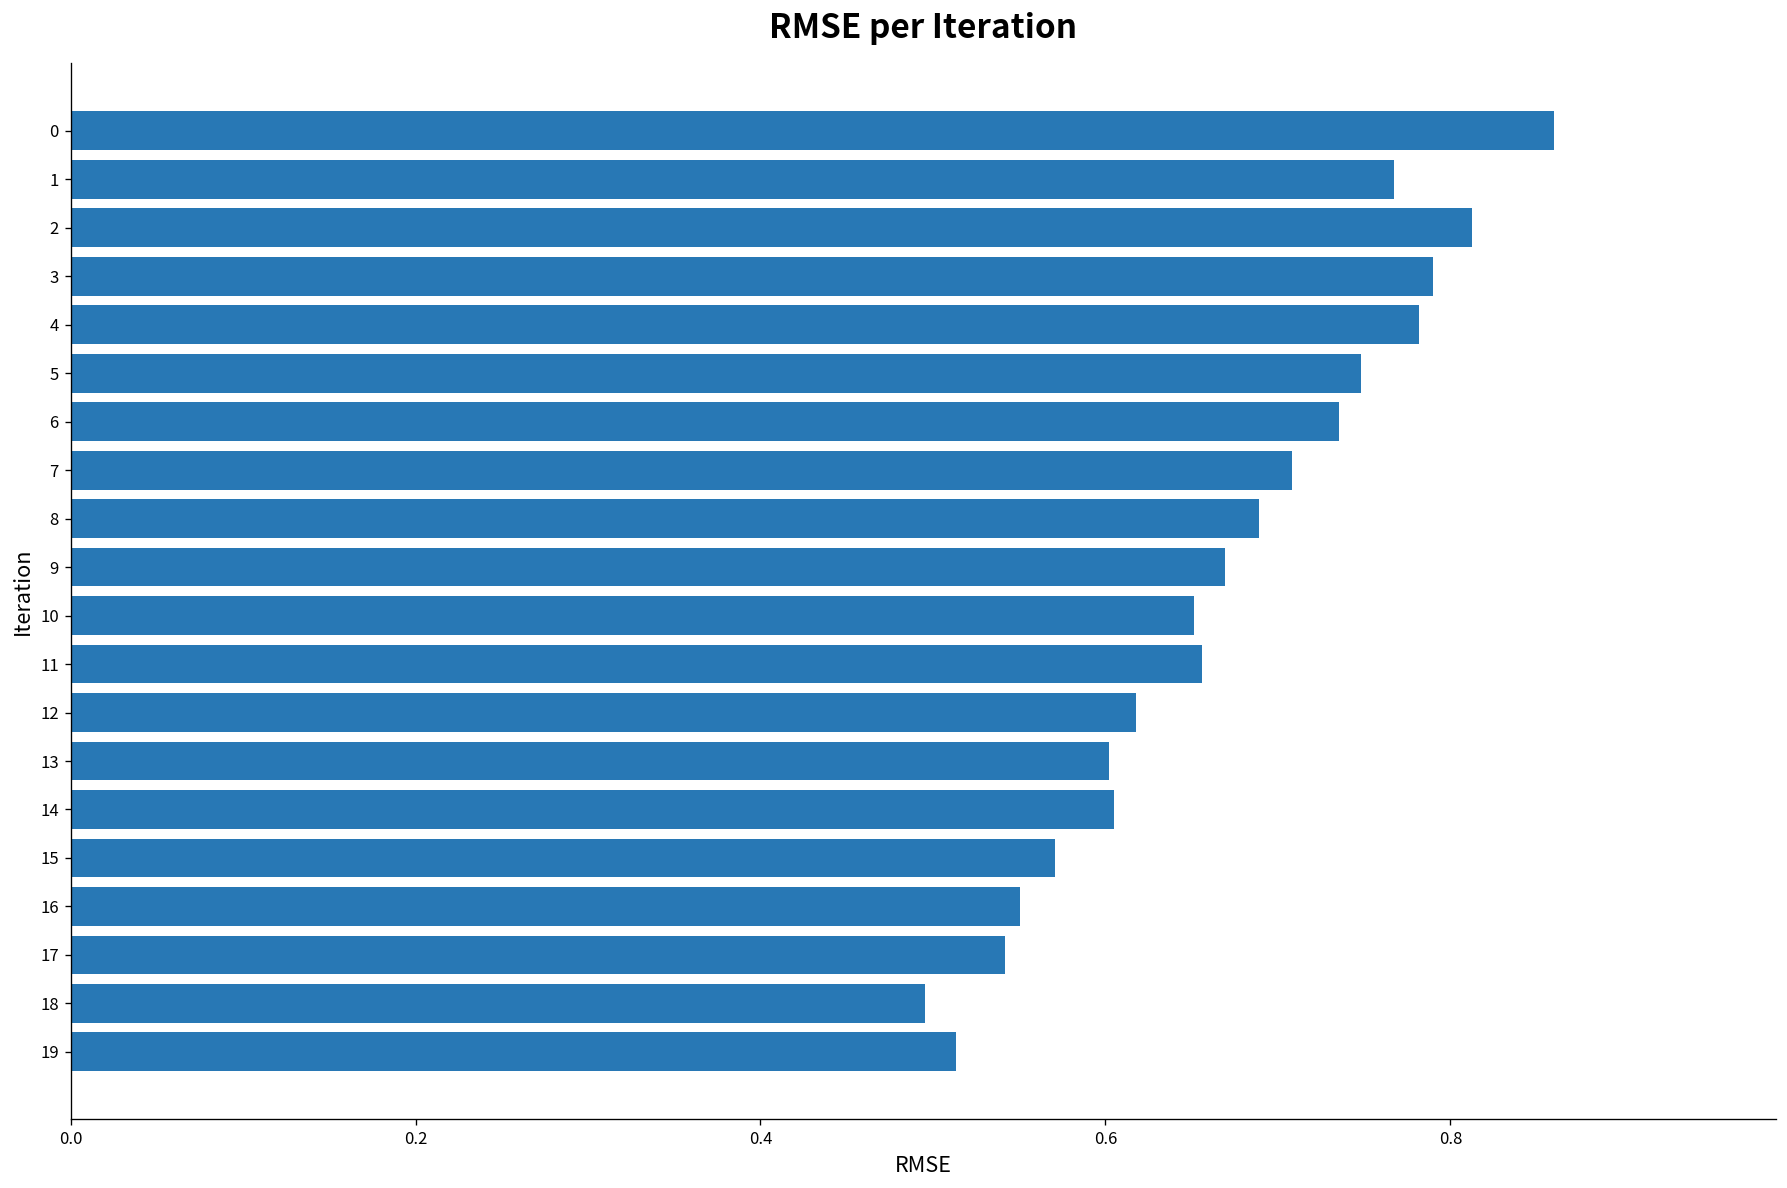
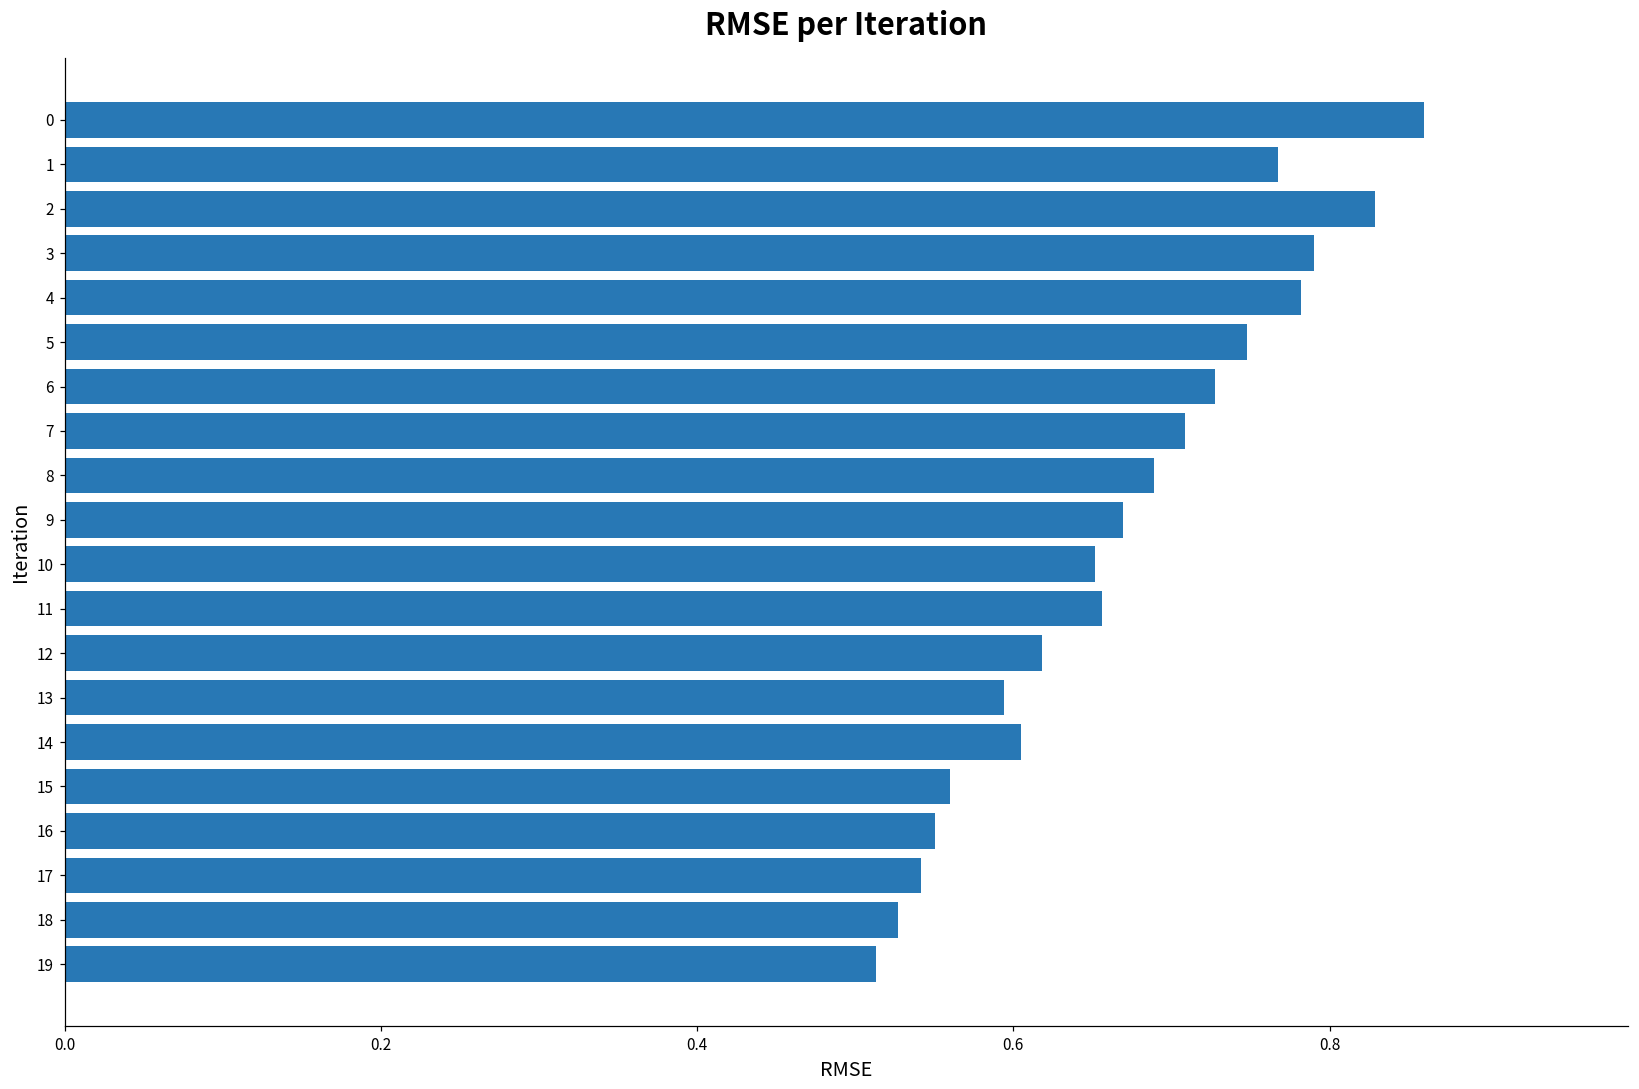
2: 0.813 -> 0.829
6: 0.736 -> 0.727
13: 0.602 -> 0.594
15: 0.571 -> 0.560
18: 0.495 -> 0.527
